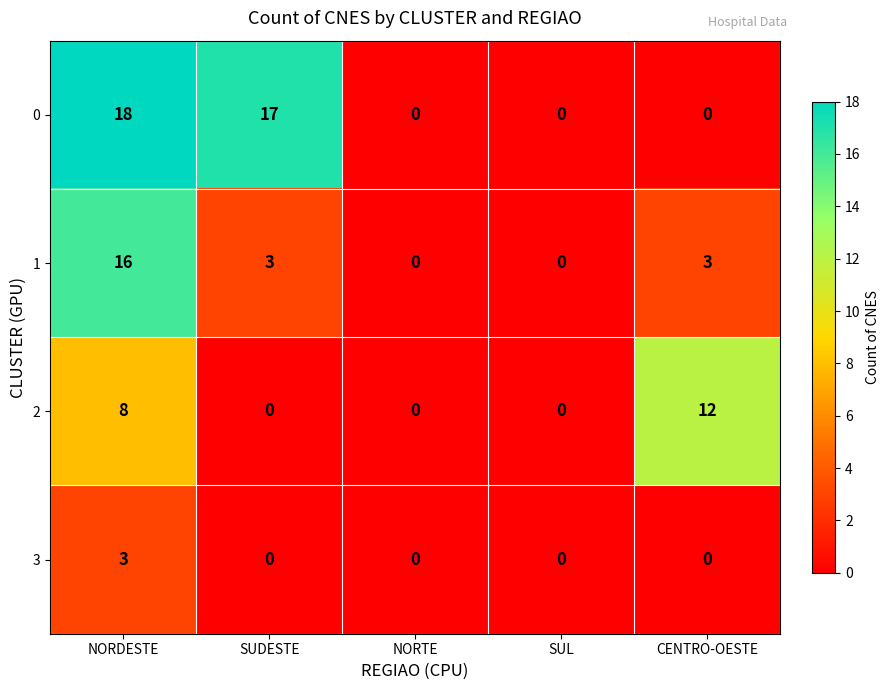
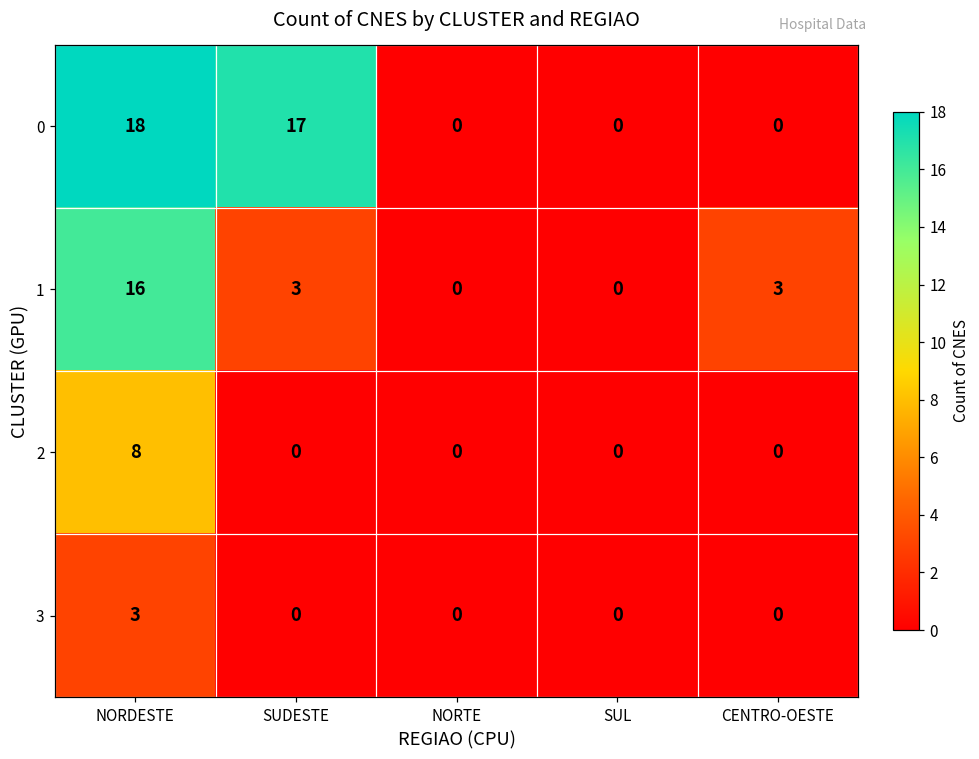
2, CENTRO-OESTE: 12 -> 0
